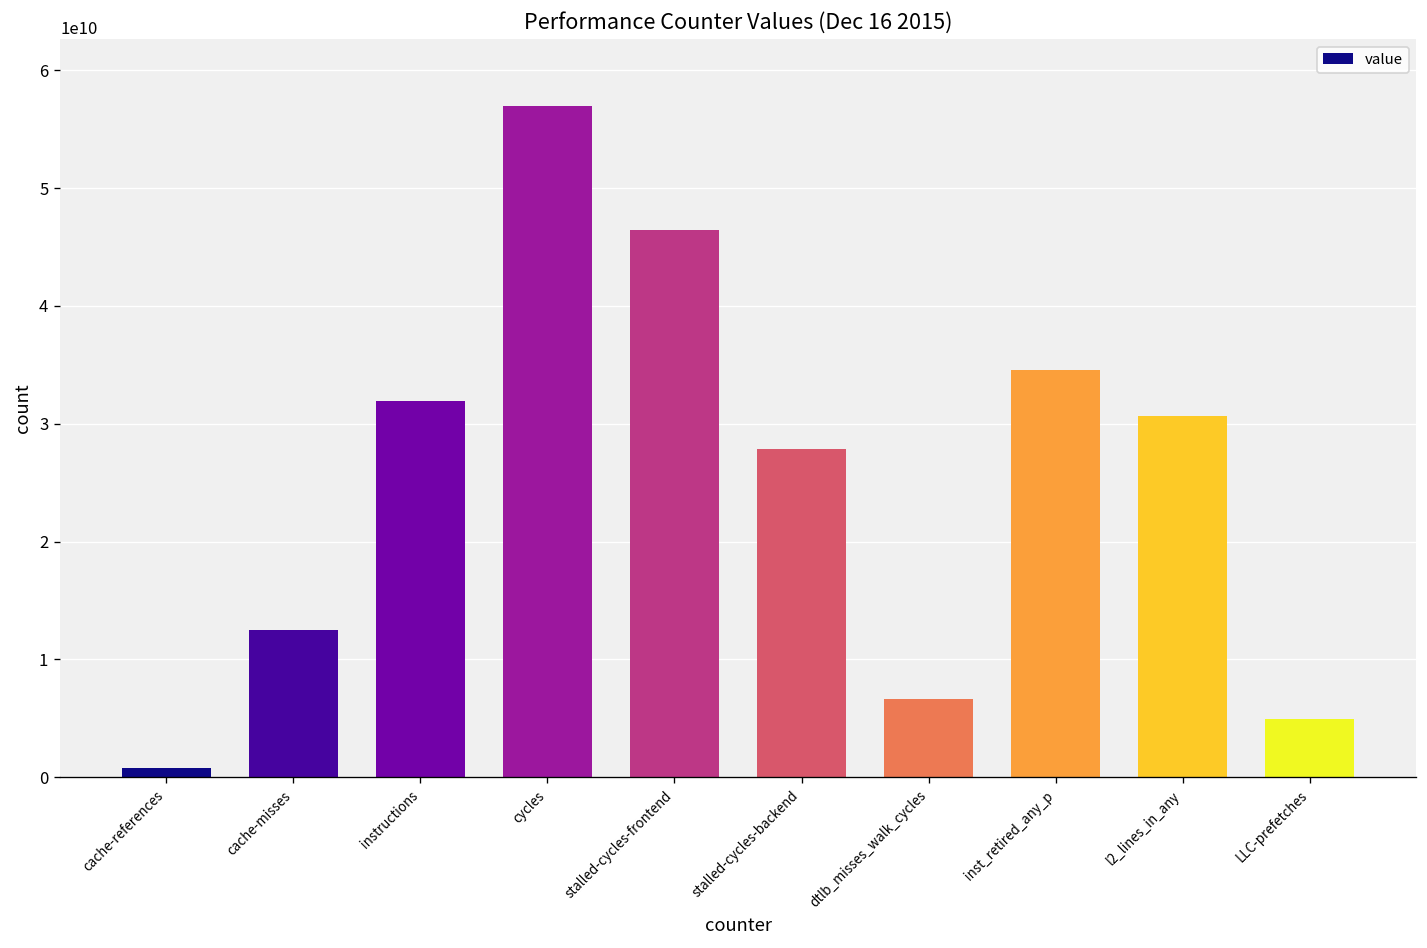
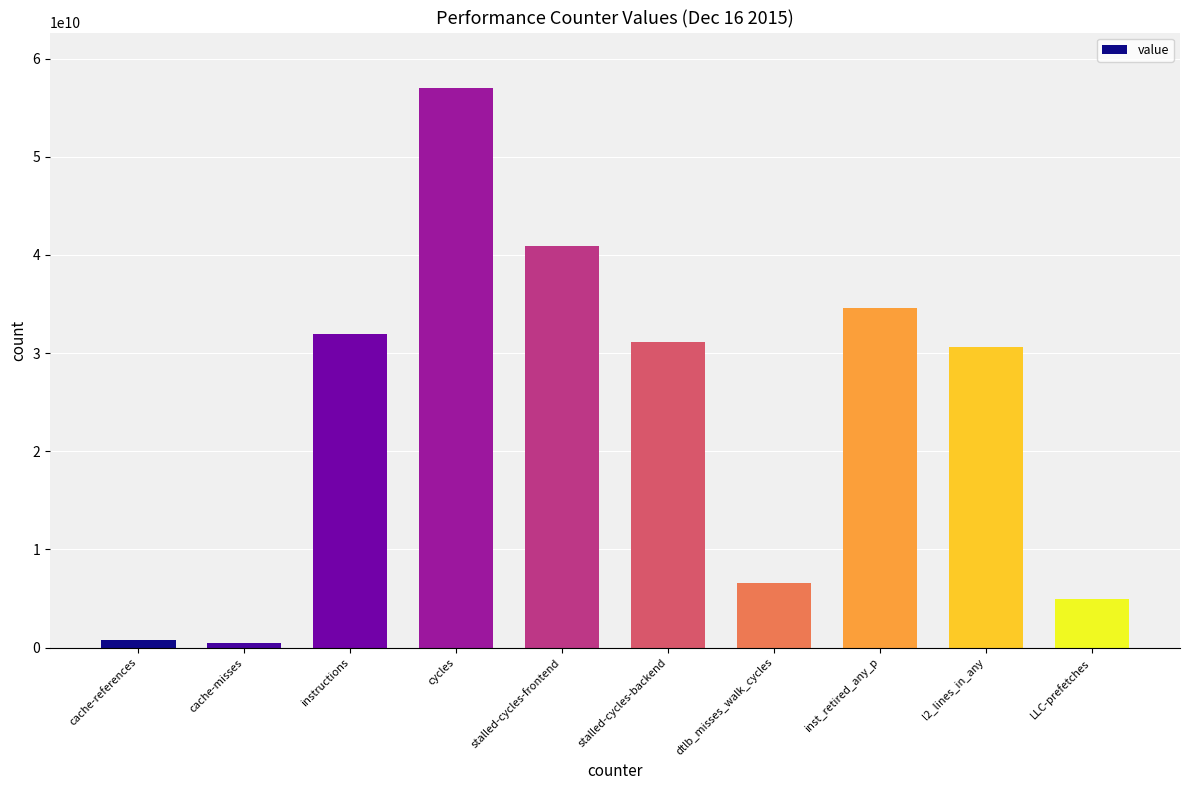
cache-misses: 12000000000 -> 1000000000
stalled-cycles-frontend: 46000000000 -> 41000000000
stalled-cycles-backend: 28000000000 -> 31000000000
